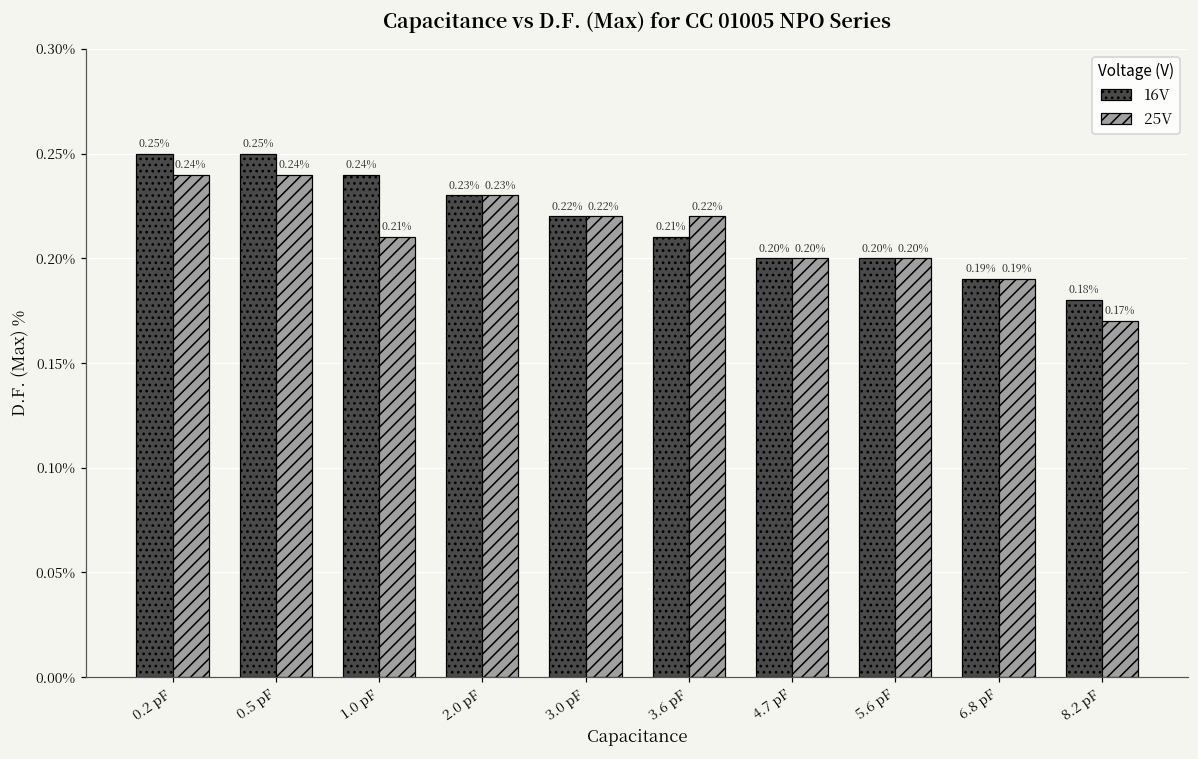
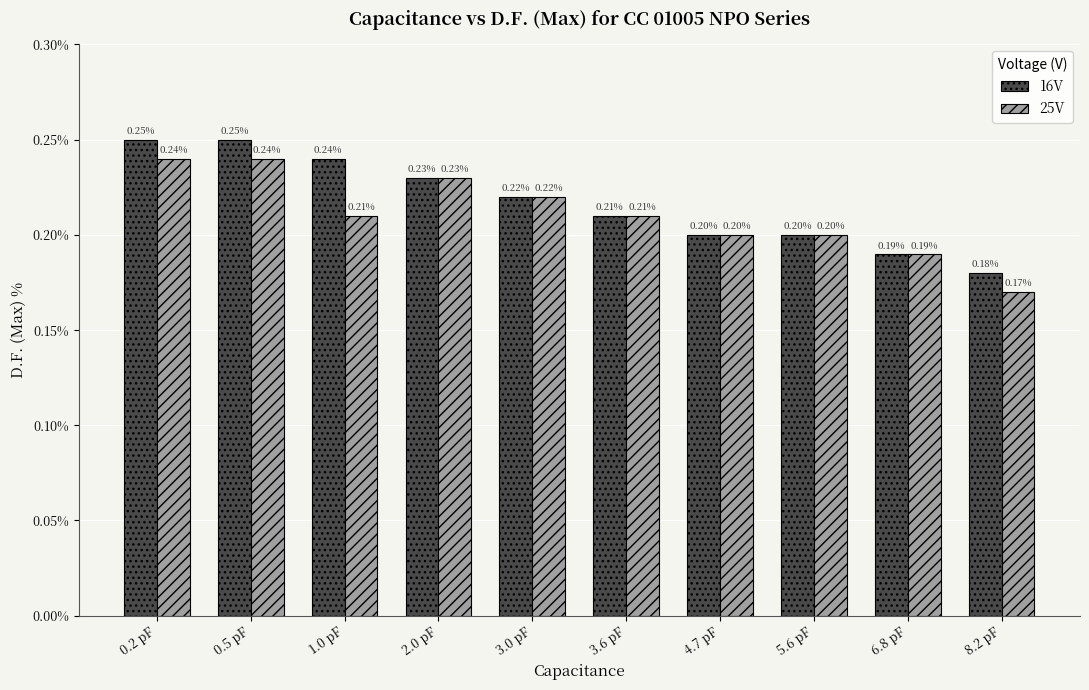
25V, 3.6 pF: 0.22% -> 0.21%
